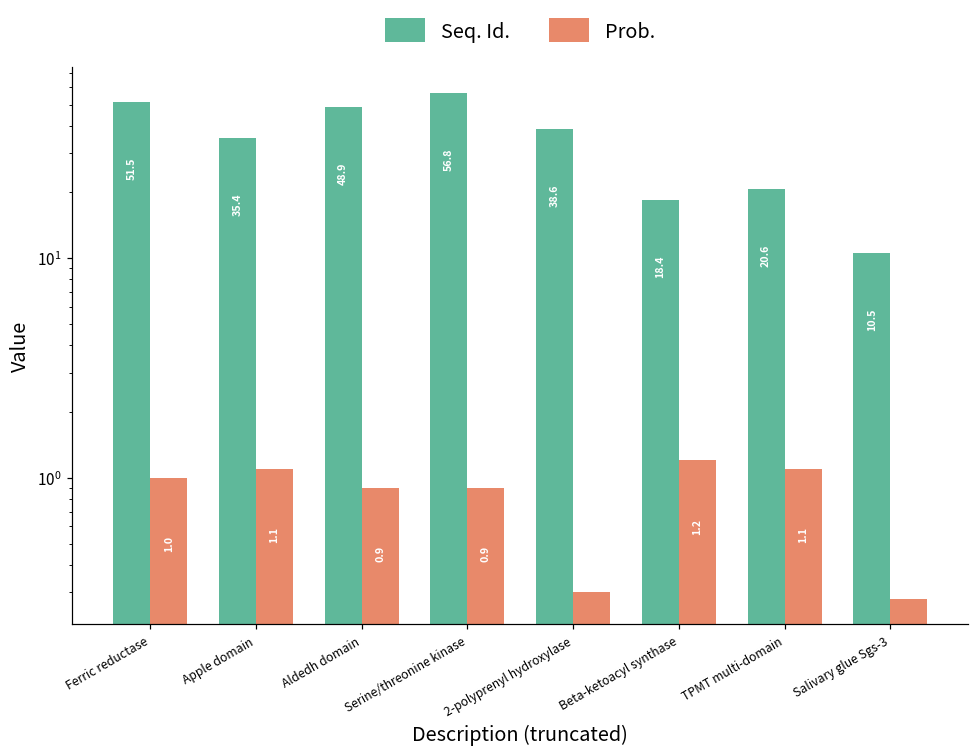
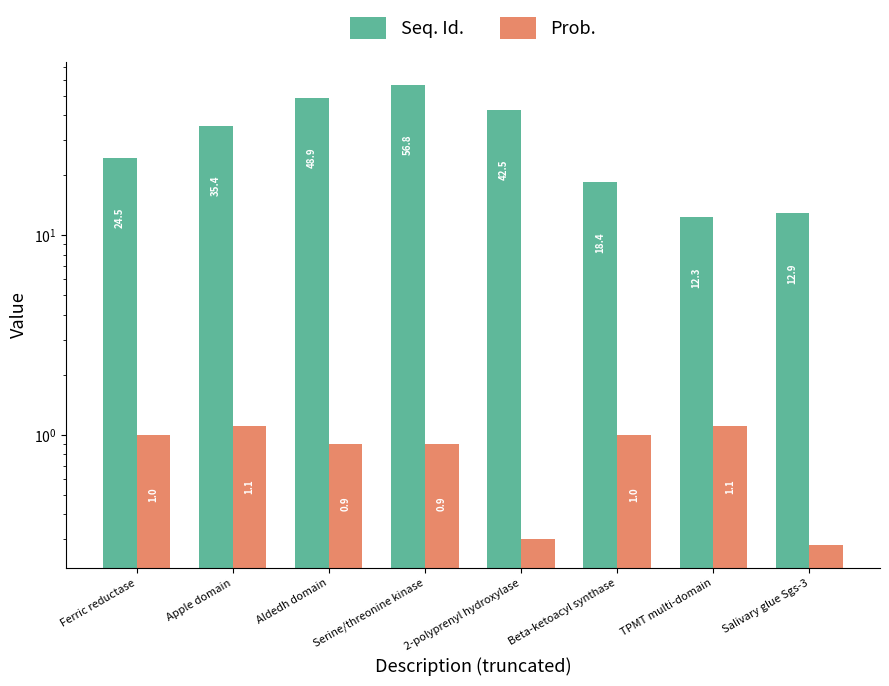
Seq. Id., Ferric reductase: 51.5 -> 24.5
Seq. Id., 2-polyprenyl hydroxylase: 38.6 -> 42.5
Prob., Beta-ketoacyl synthase: 1.2 -> 1.0
Seq. Id., TPMT multi-domain: 20.6 -> 12.3
Seq. Id., Salivary glue Sgs-3: 10.5 -> 12.9
